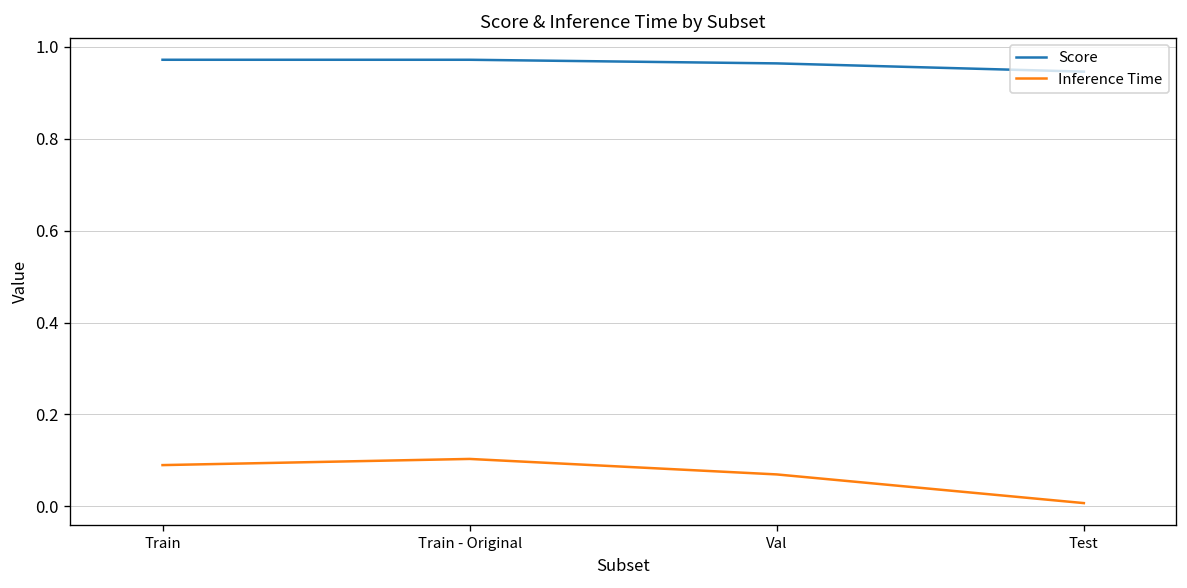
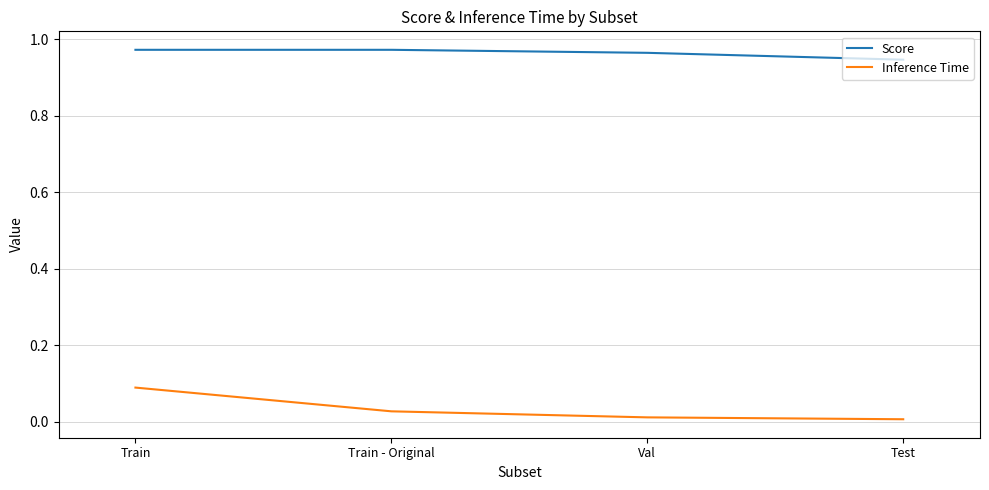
Inference Time, Train - Original: 0.10 -> 0.03
Inference Time, Val: 0.07 -> 0.01
